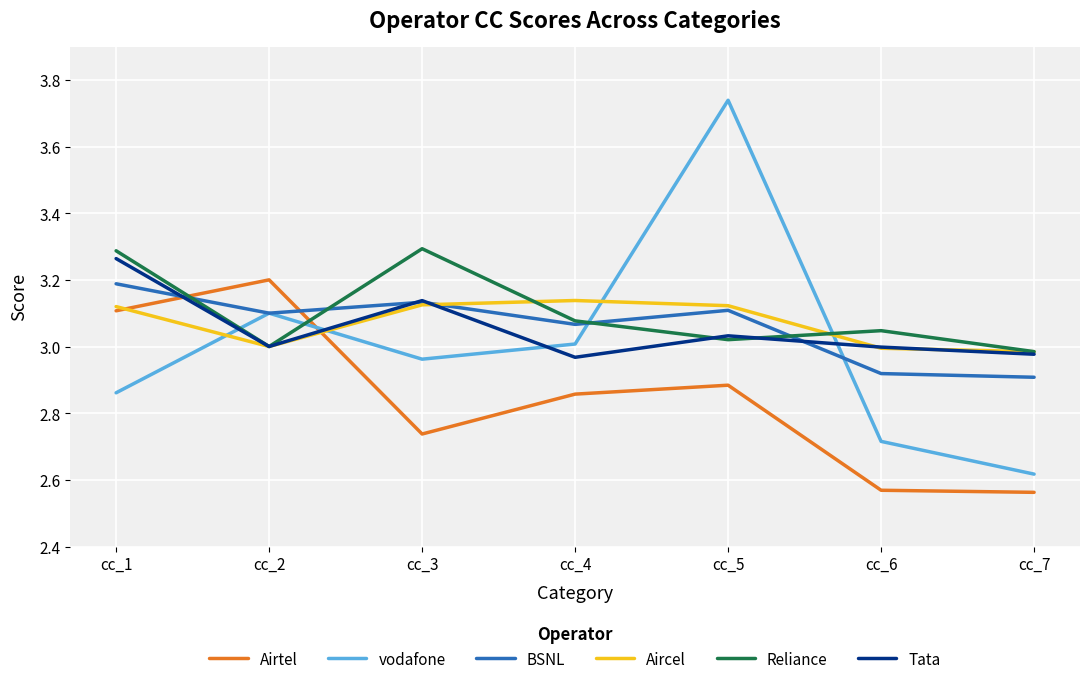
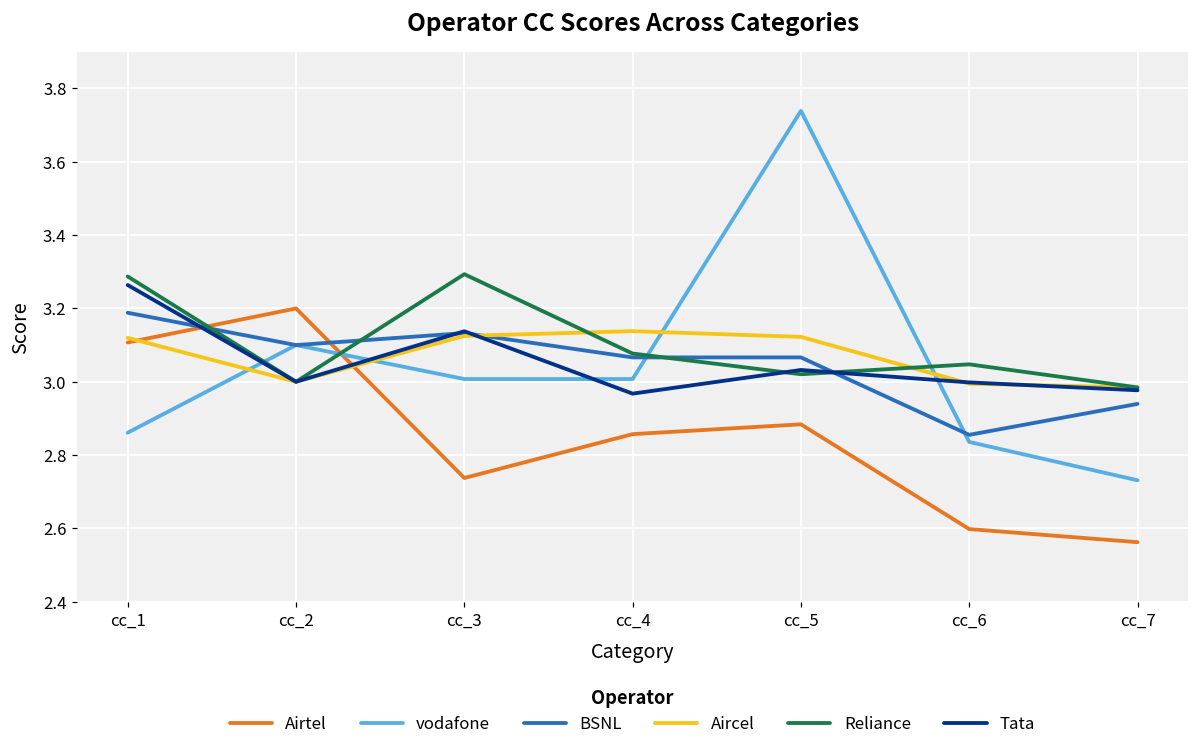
vodafone, cc_3: 2.96 -> 3.01
BSNL, cc_5: 3.11 -> 3.07
Airtel, cc_6: 2.57 -> 2.60
vodafone, cc_6: 2.72 -> 2.84
BSNL, cc_6: 2.92 -> 2.86
vodafone, cc_7: 2.62 -> 2.73
BSNL, cc_7: 2.91 -> 2.94
